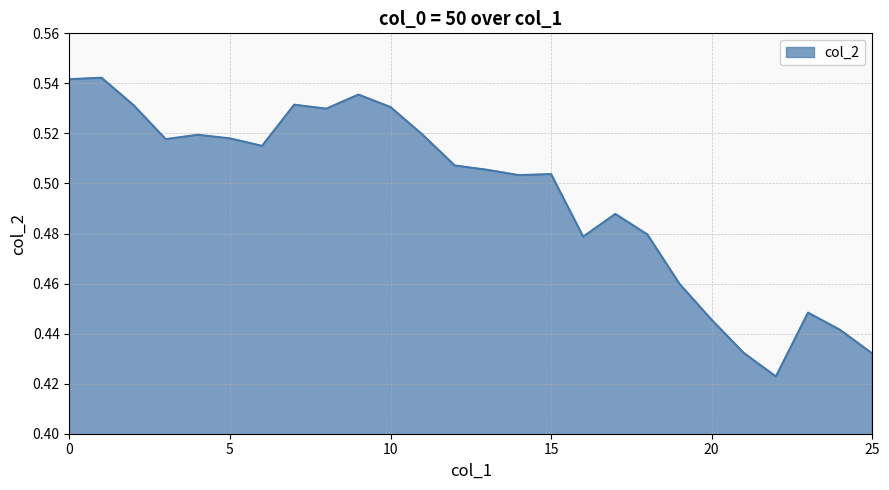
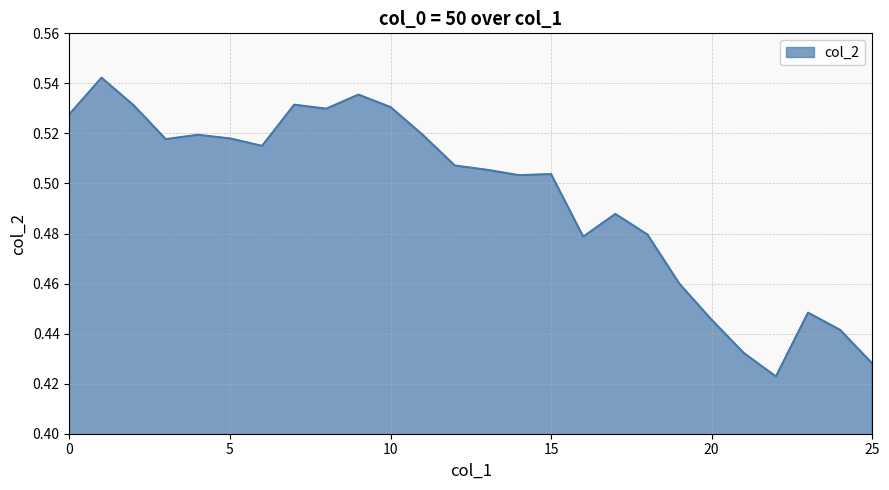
0: 0.542 -> 0.528
25: 0.432 -> 0.428
